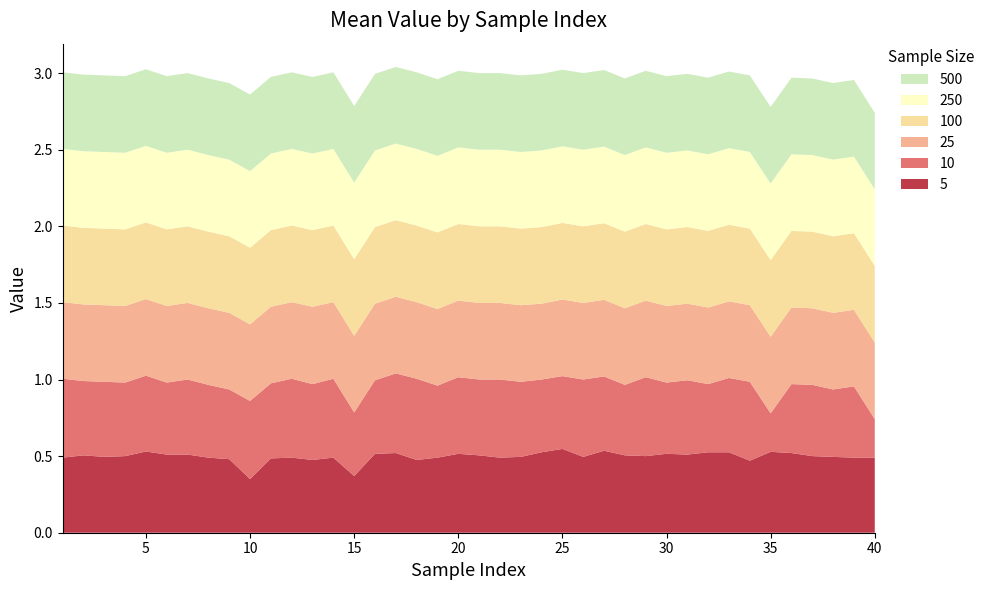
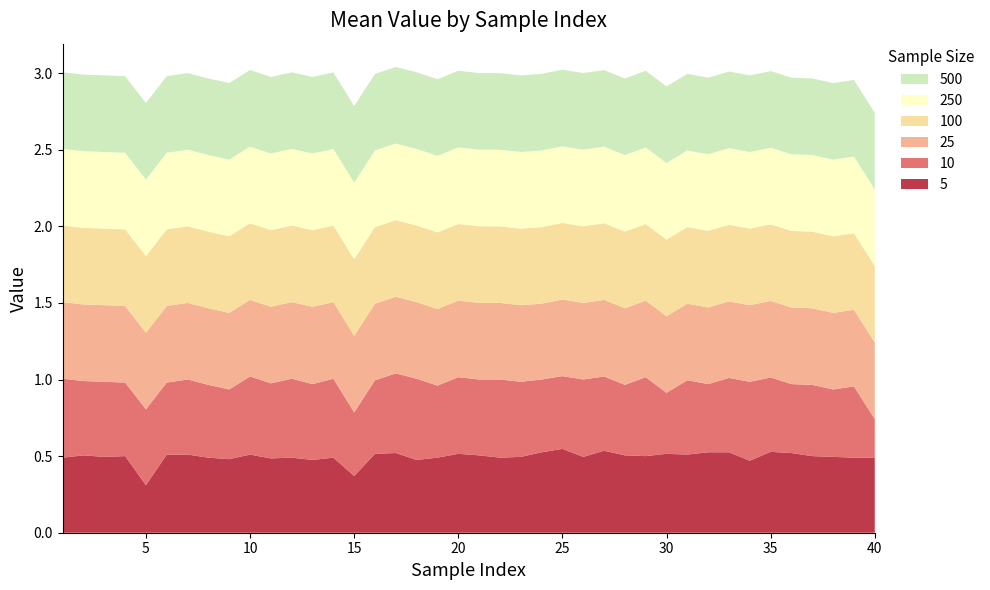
5, 5: 0.53 -> 0.31
5, 10: 0.35 -> 0.51
10, 30: 0.46 -> 0.40
10, 35: 0.25 -> 0.48
